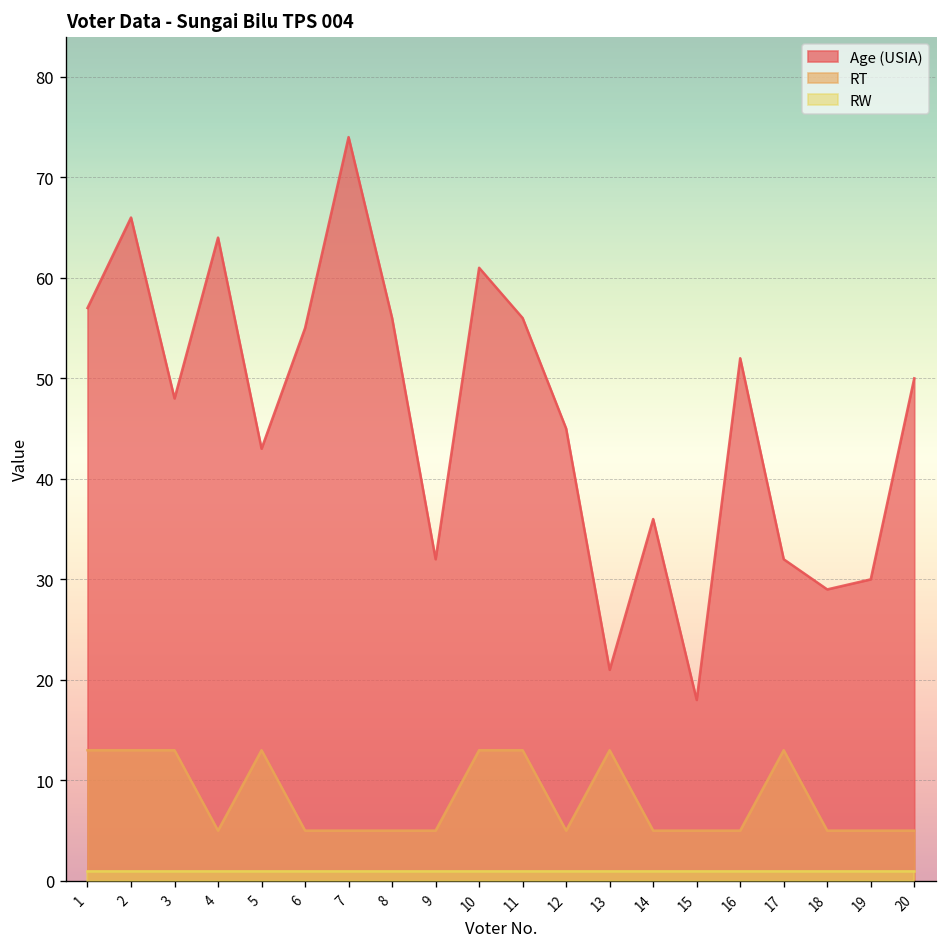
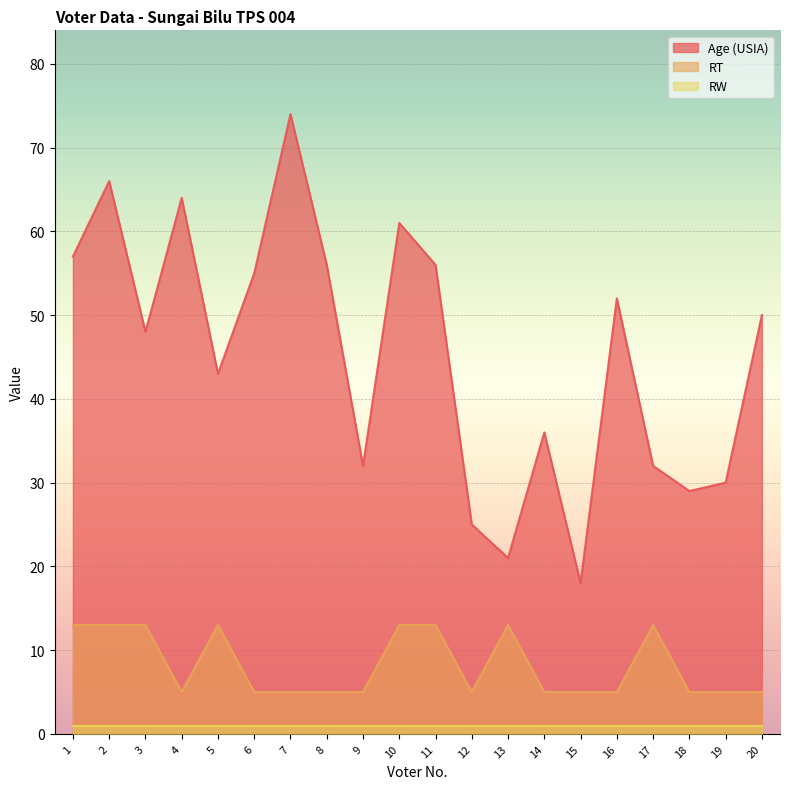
Age (USIA), 12: 45 -> 25
